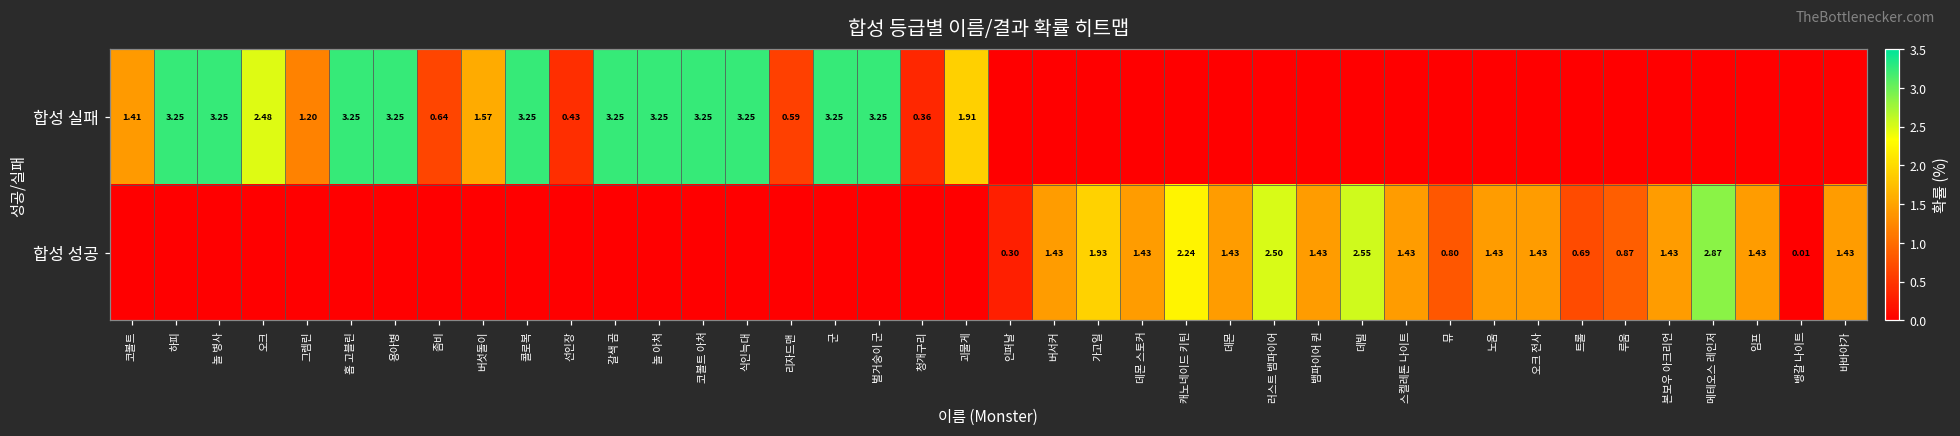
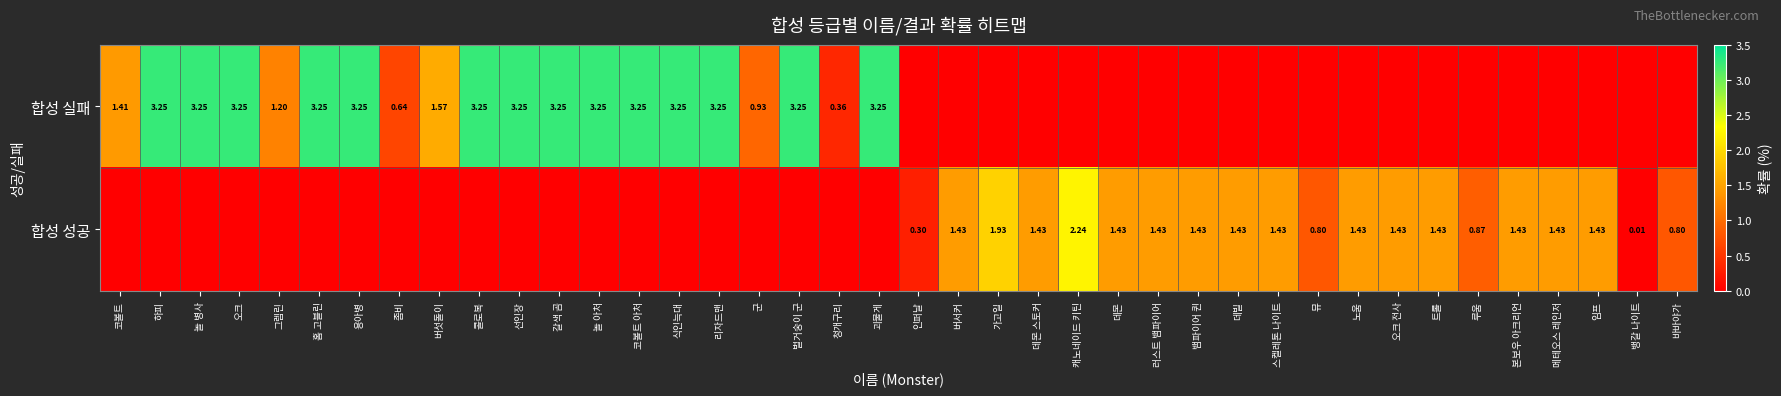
합성 실패, 오크: 2.48 -> 3.25
합성 실패, 선인장: 0.43 -> 3.25
합성 실패, 리자드맨: 0.59 -> 3.25
합성 실패, 군: 3.25 -> 0.93
합성 실패, 괴물게: 1.91 -> 3.25
합성 성공, 러스트 뱀파이어: 2.50 -> 1.43
합성 성공, 데빌: 2.55 -> 1.43
합성 성공, 트롤: 0.69 -> 1.43
합성 성공, 메테오스 레인저: 2.87 -> 1.43
합성 성공, 바바야가: 1.43 -> 0.80
